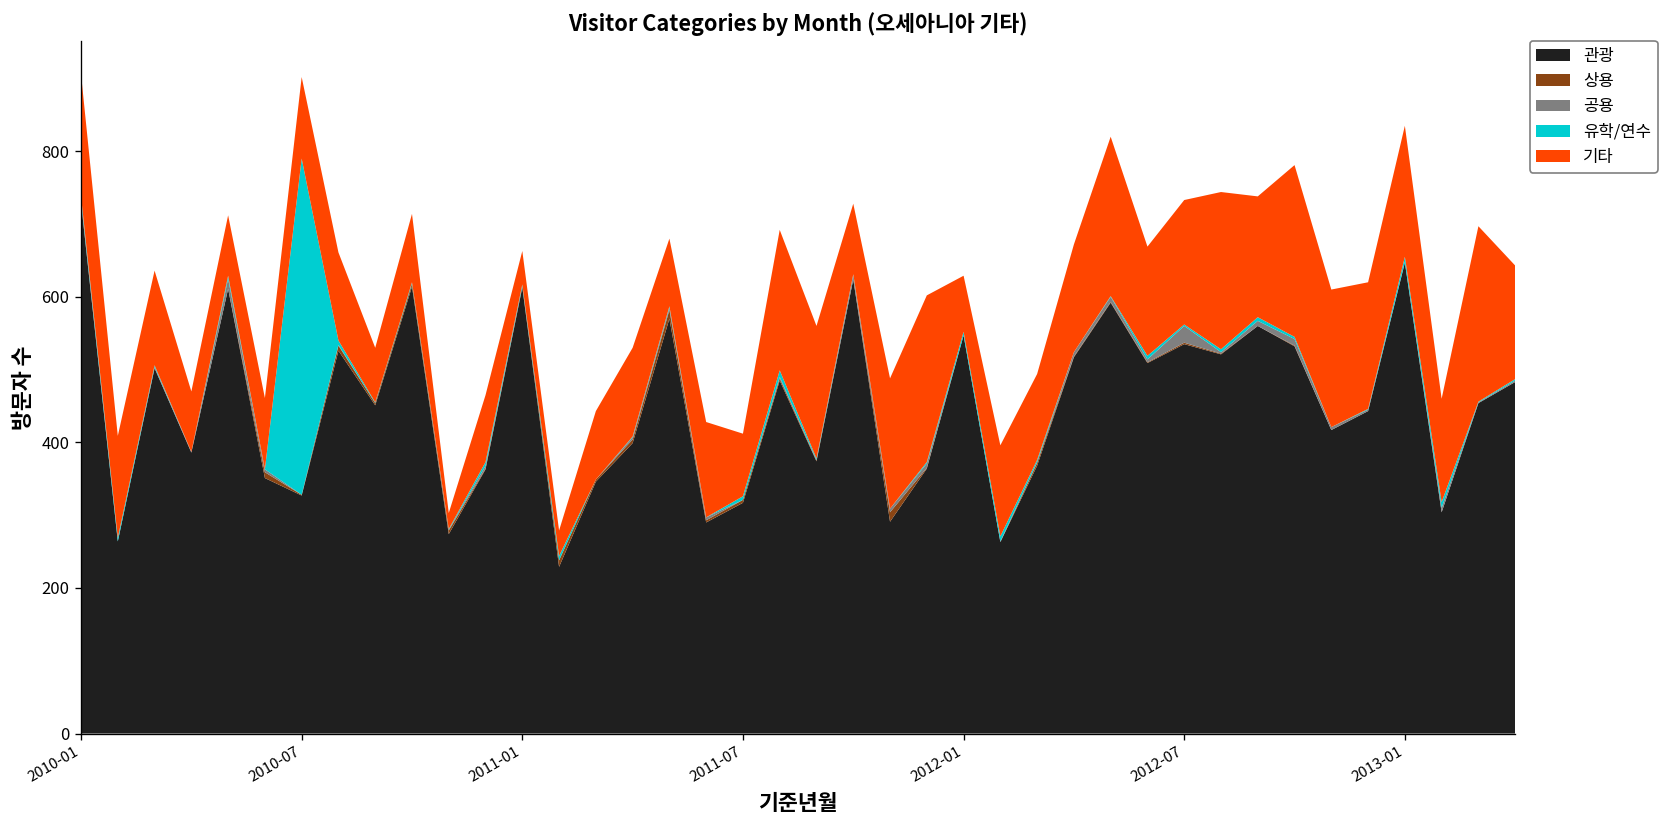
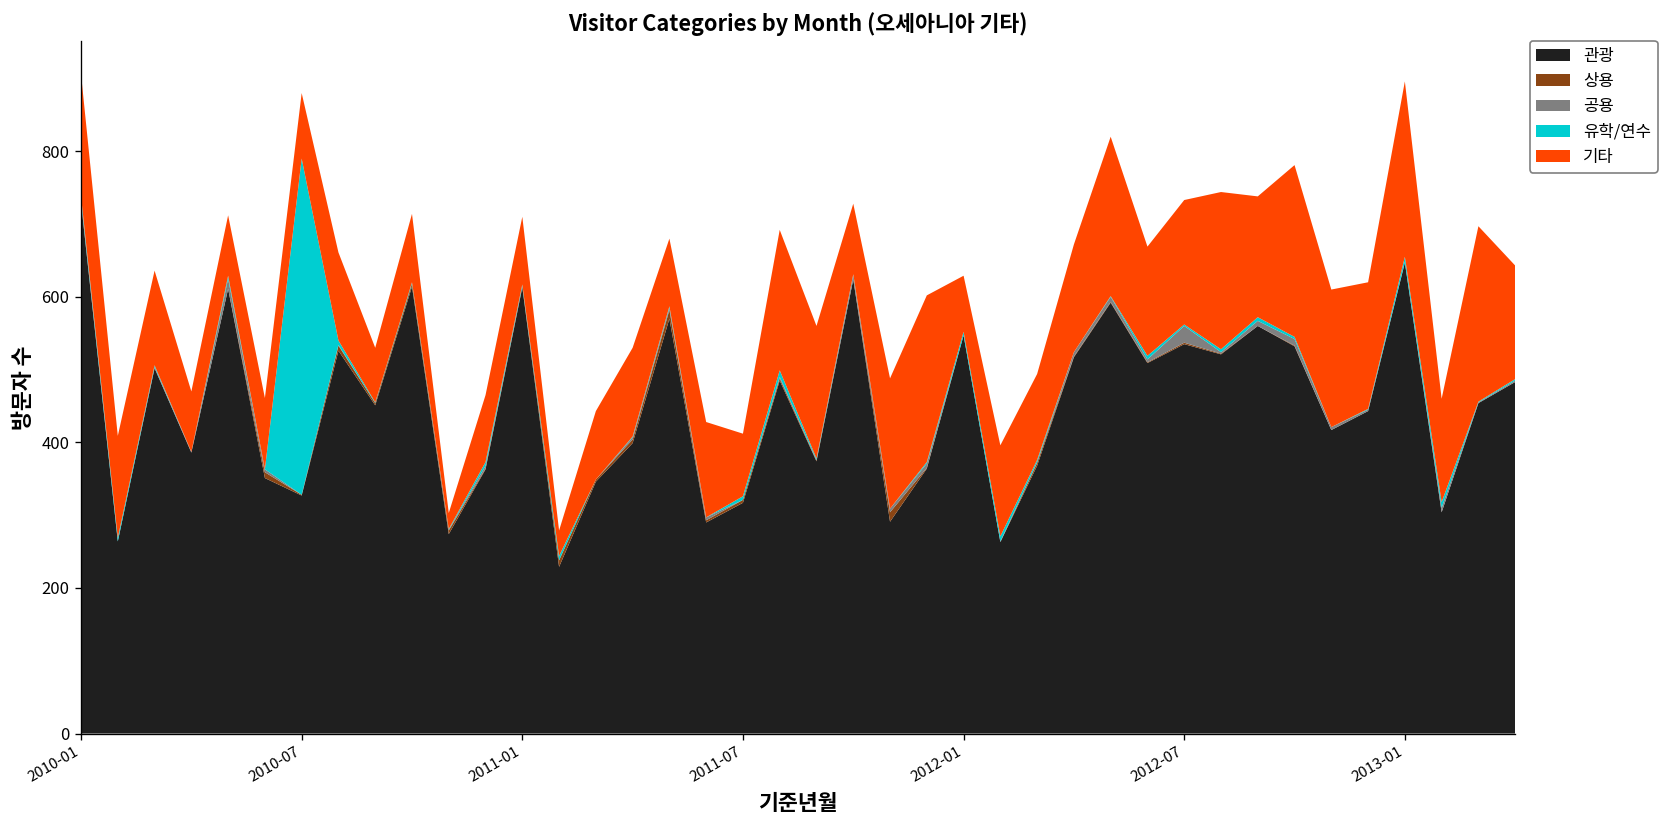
기타, 2010-07: 110 -> 90
기타, 2011-01: 50 -> 90
기타, 2013-01: 180 -> 240
